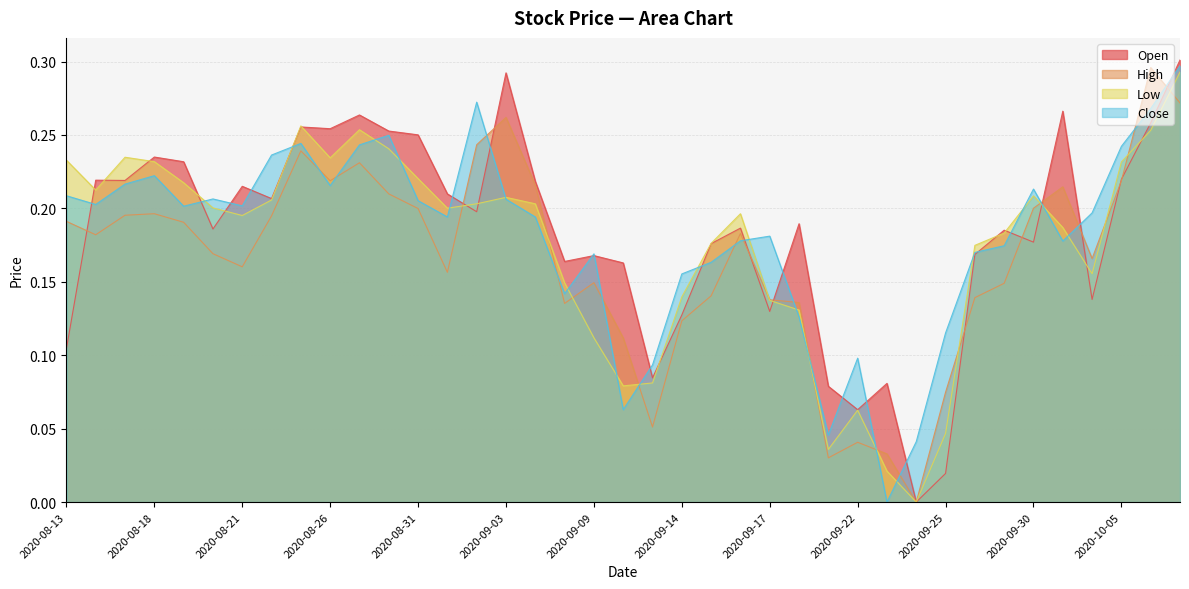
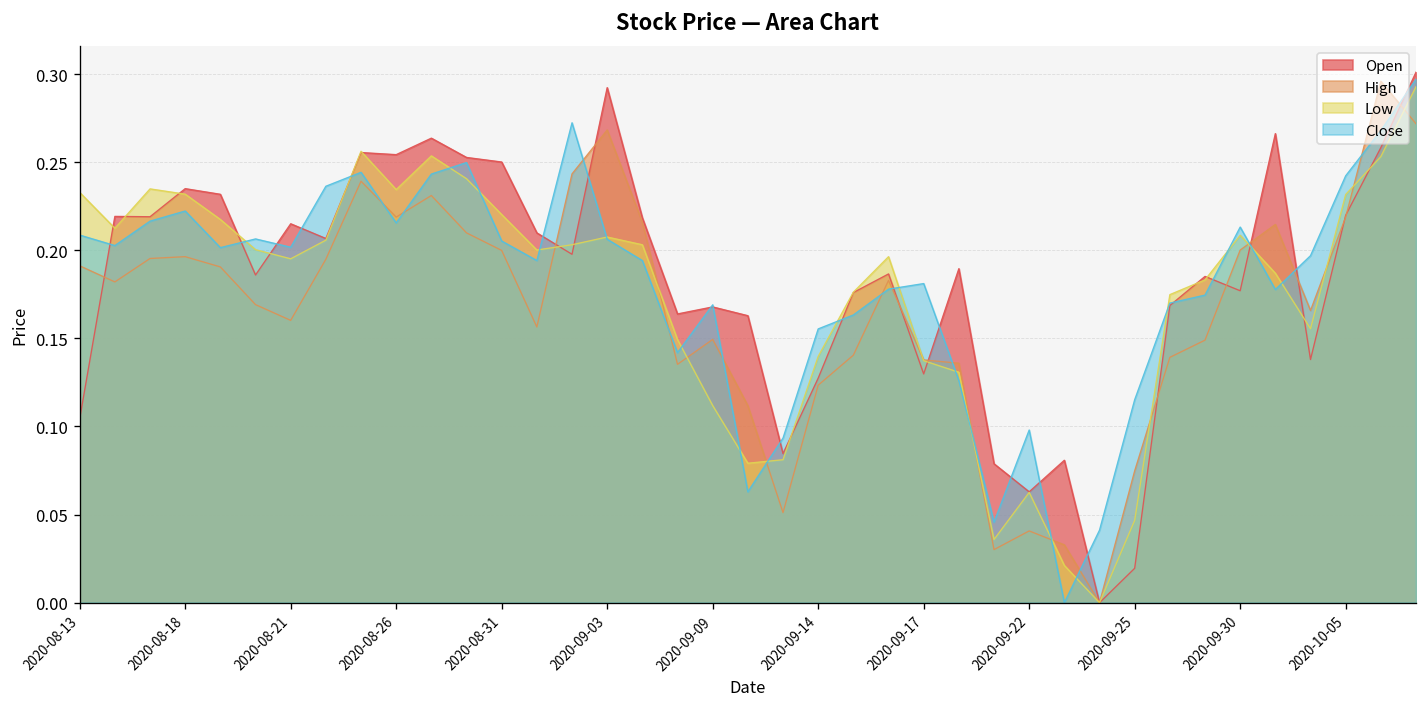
High, 2020-09-03: 0.262 -> 0.268
